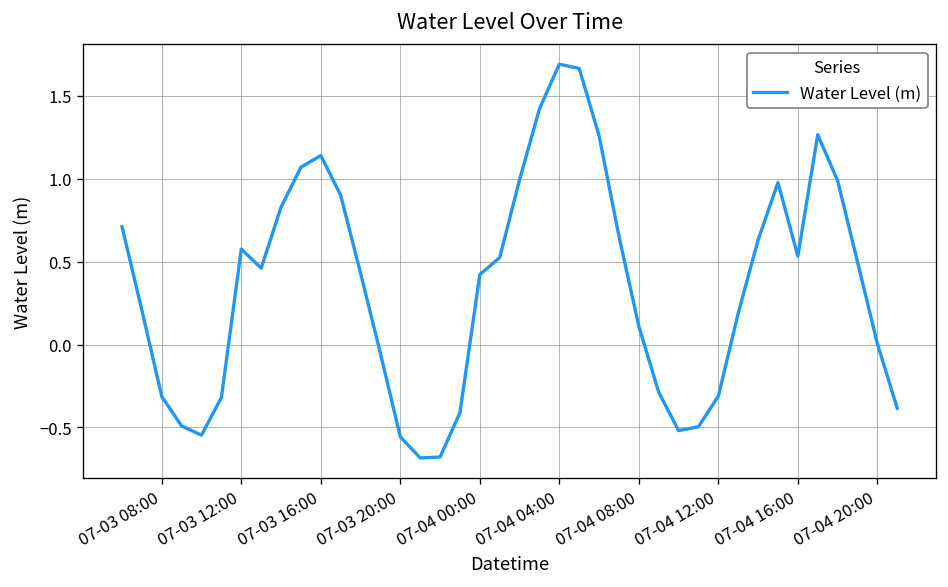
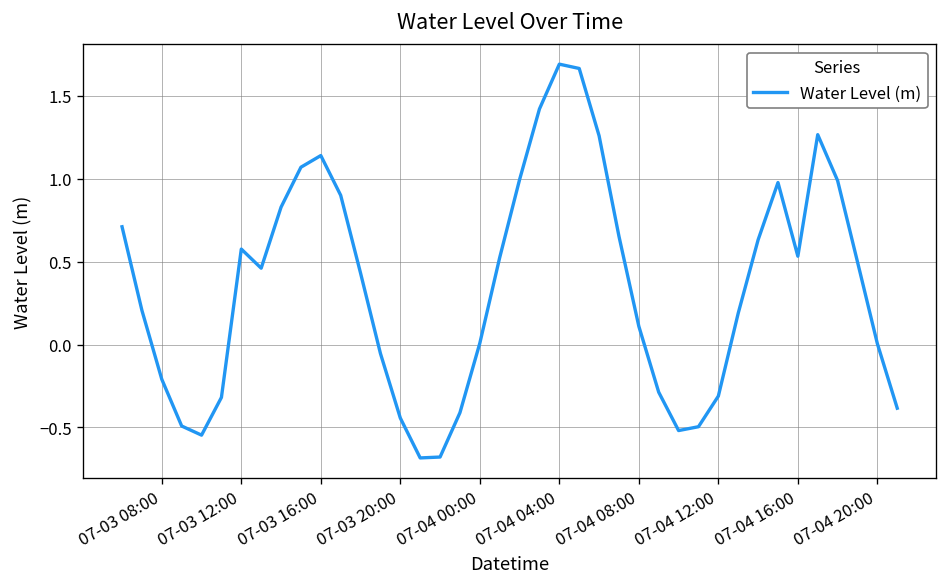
07-03 08:00: -0.31 -> -0.21
07-03 20:00: -0.56 -> -0.44
07-04 00:00: 0.42 -> 0.01
